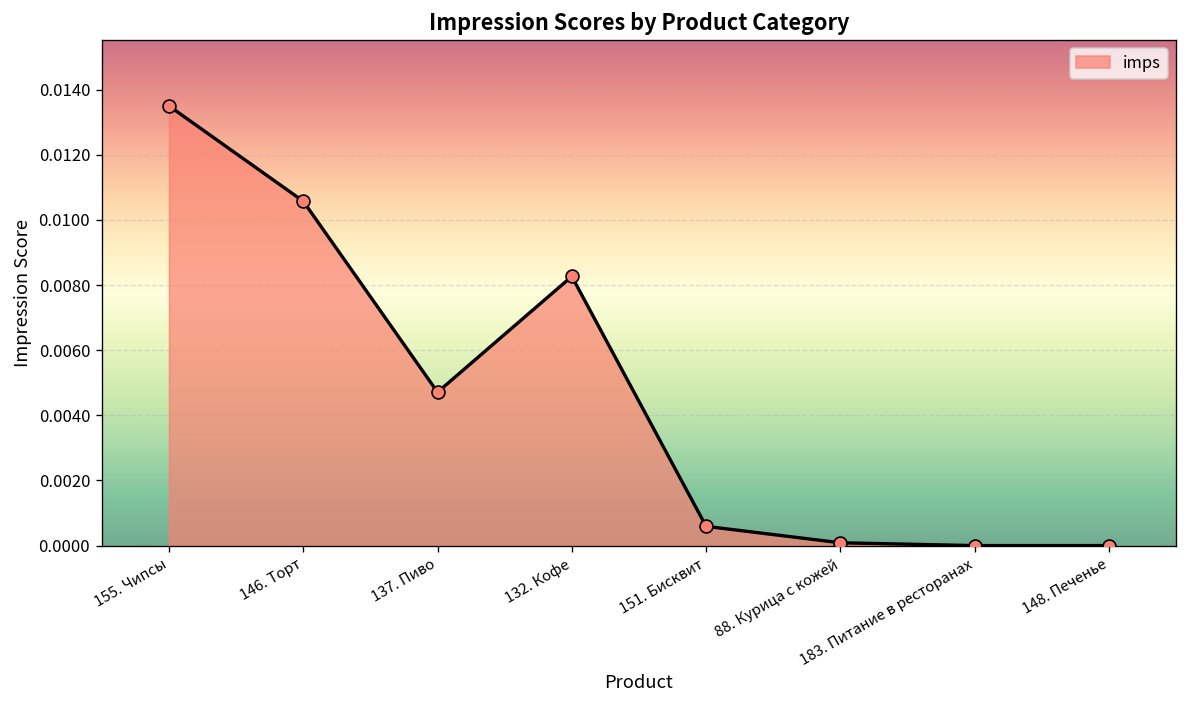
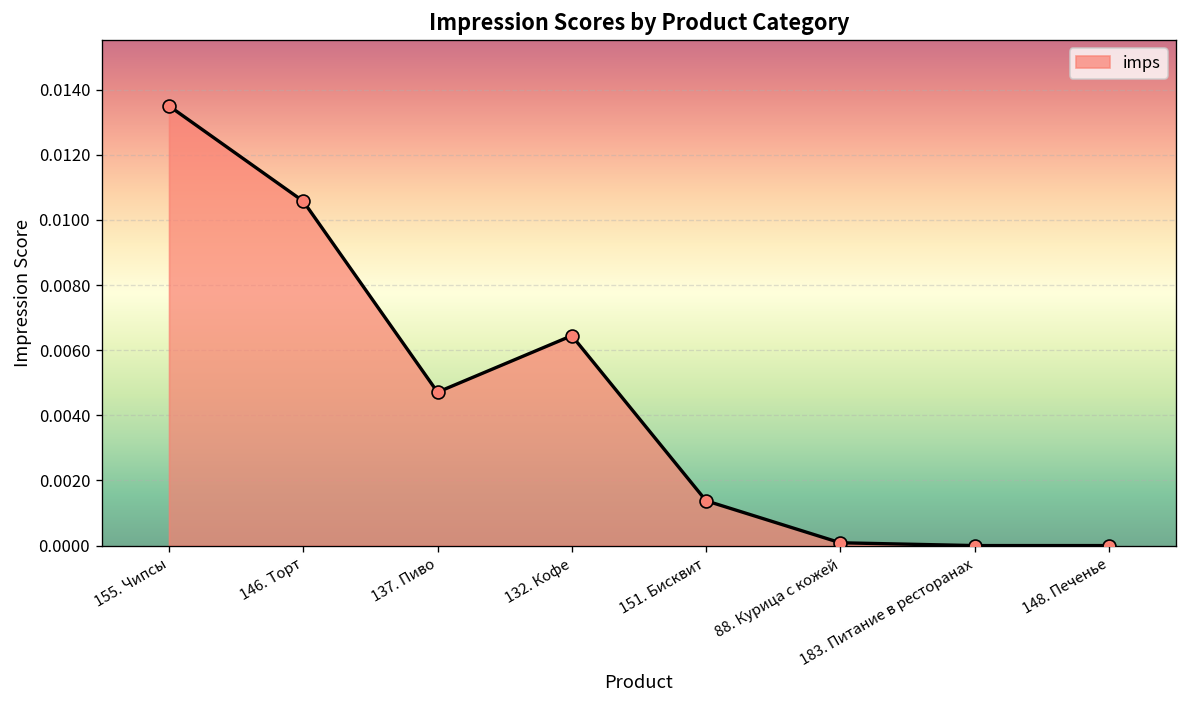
132. Кофе: 0.0083 -> 0.0064
151. Бисквит: 0.0006 -> 0.0014
